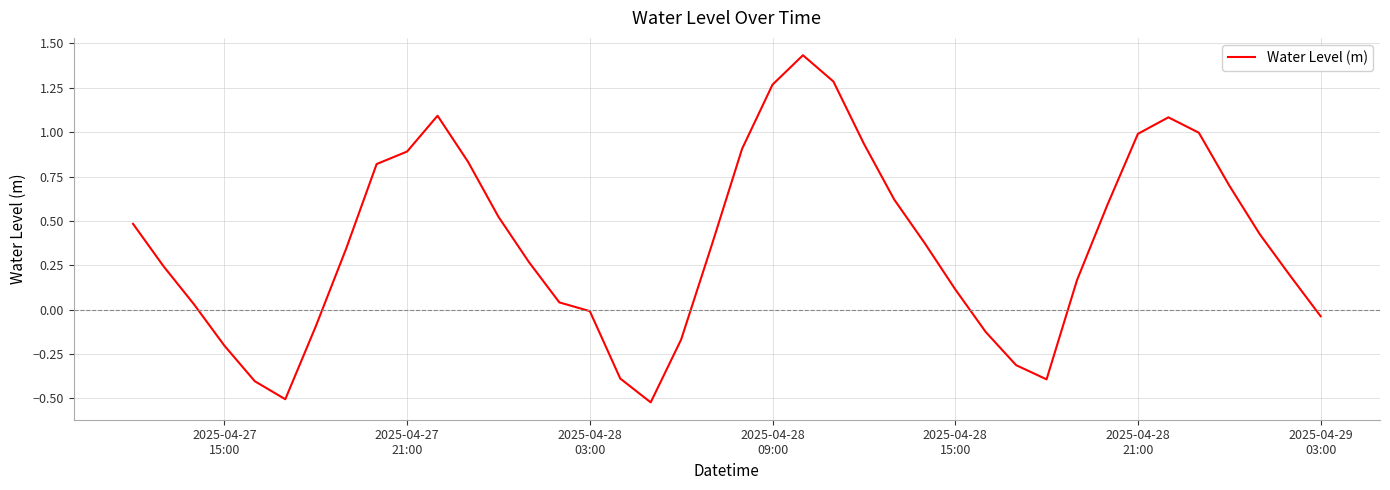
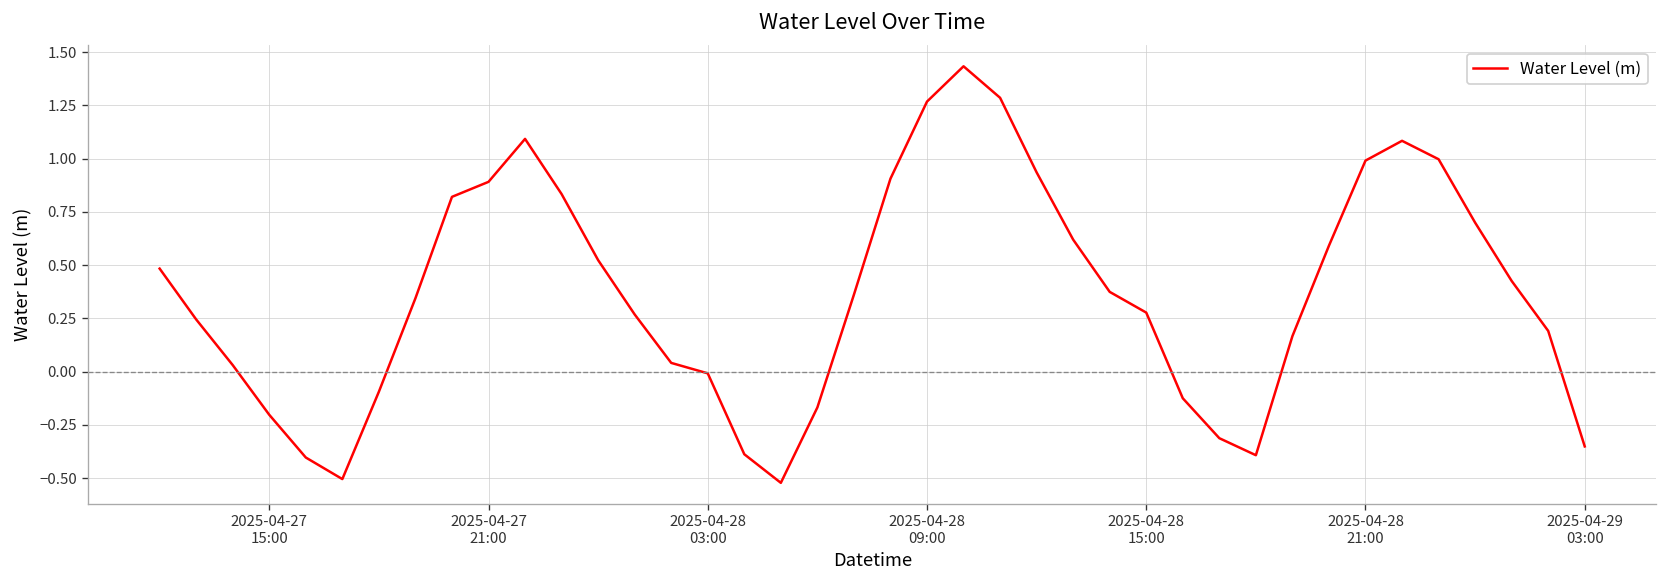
2025-04-28 15:00: 0.12 -> 0.28
2025-04-29 03:00: -0.04 -> -0.35
